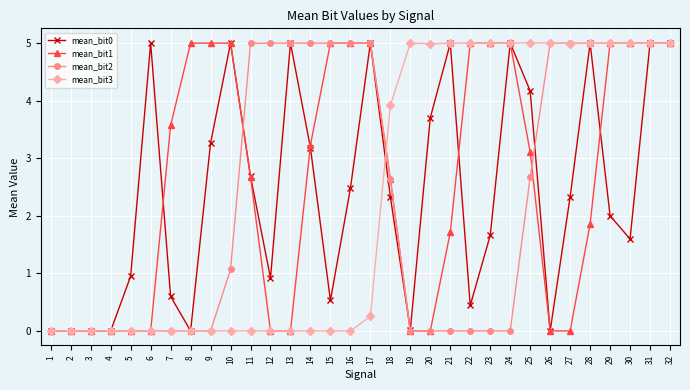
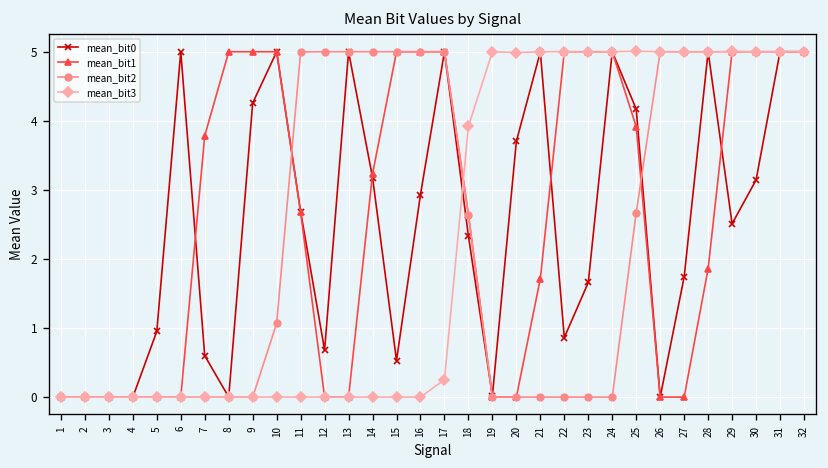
mean_bit1, 7: 3.6 -> 3.8
mean_bit0, 9: 3.3 -> 4.3
mean_bit0, 12: 0.9 -> 0.7
mean_bit0, 16: 2.5 -> 2.9
mean_bit0, 22: 0.4 -> 0.9
mean_bit1, 25: 3.1 -> 3.9
mean_bit0, 27: 2.3 -> 1.7
mean_bit0, 29: 2.0 -> 2.5
mean_bit0, 30: 1.6 -> 3.1
